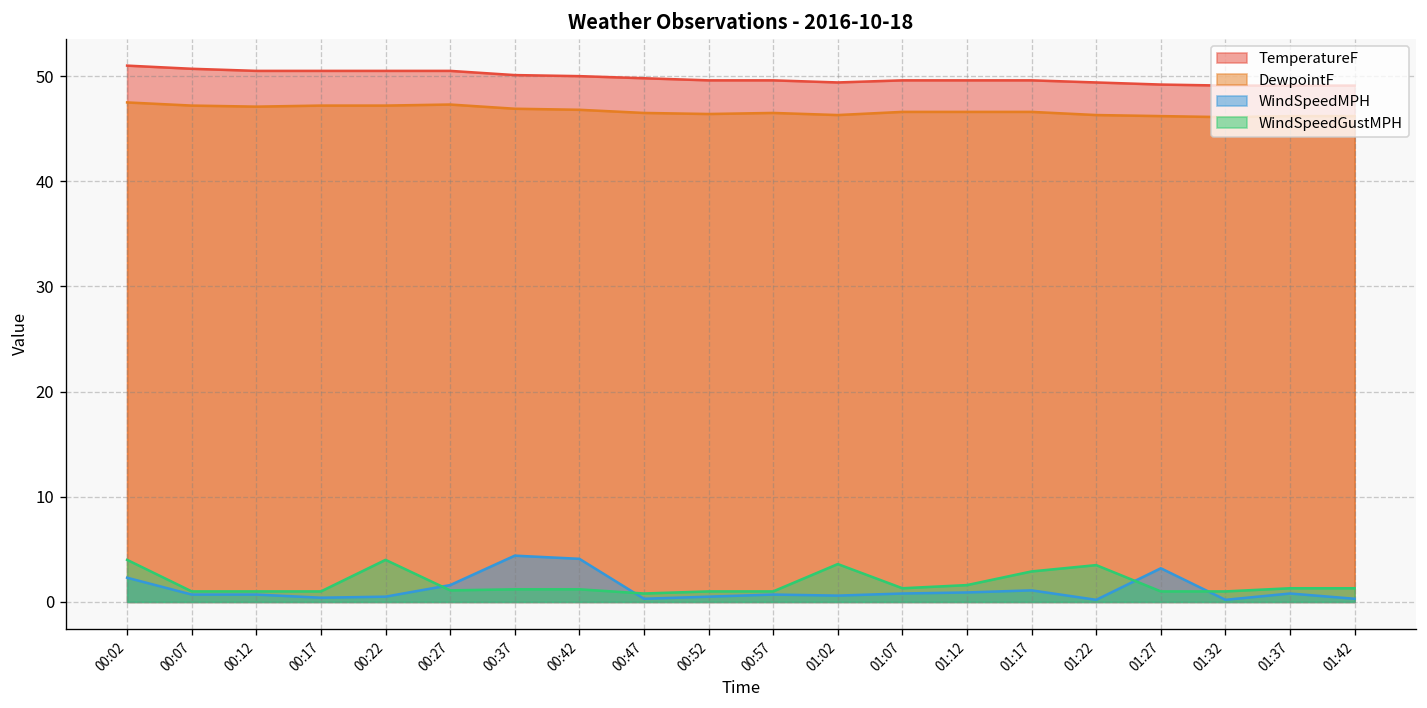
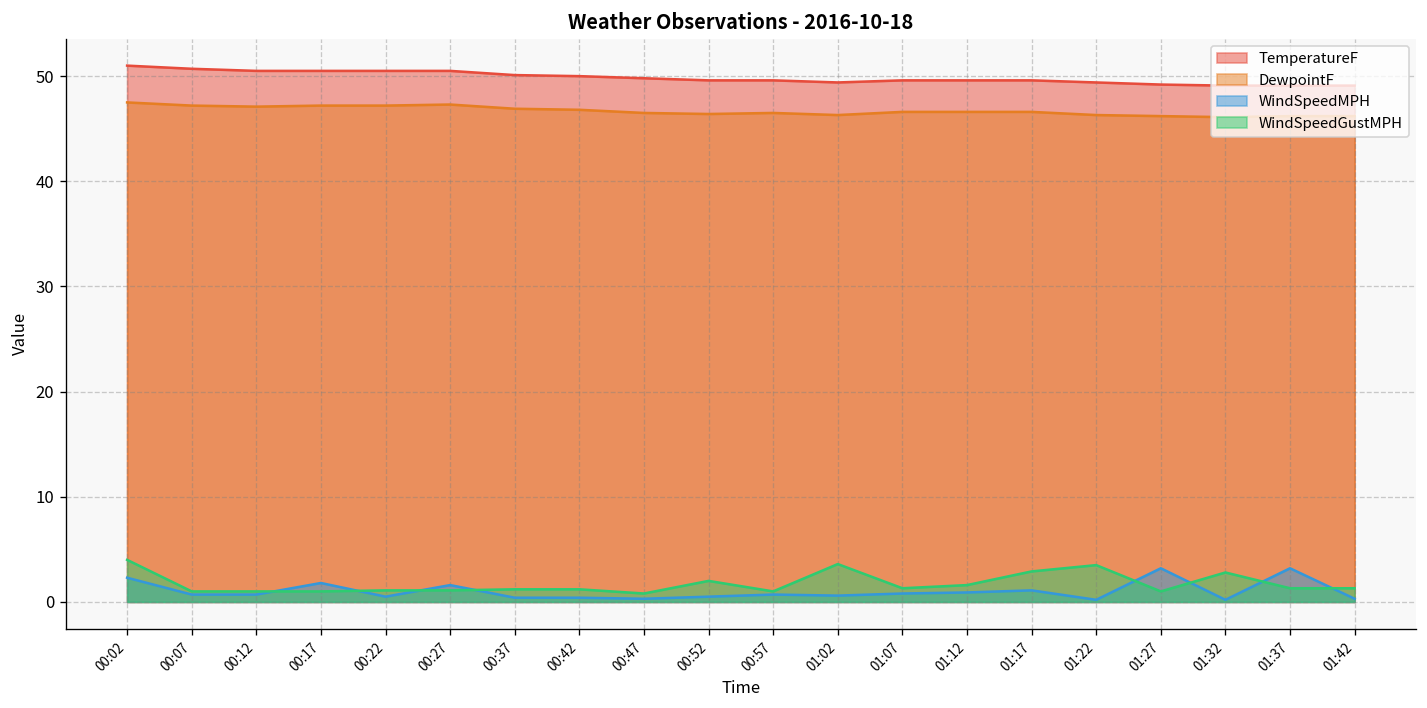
WindSpeedMPH, 00:17: 0 -> 2
WindSpeedGustMPH, 00:22: 4 -> 1
WindSpeedMPH, 00:37: 4 -> 0
WindSpeedMPH, 00:42: 4 -> 0
WindSpeedGustMPH, 00:52: 1 -> 2
WindSpeedGustMPH, 01:32: 1 -> 3
WindSpeedMPH, 01:37: 1 -> 3
